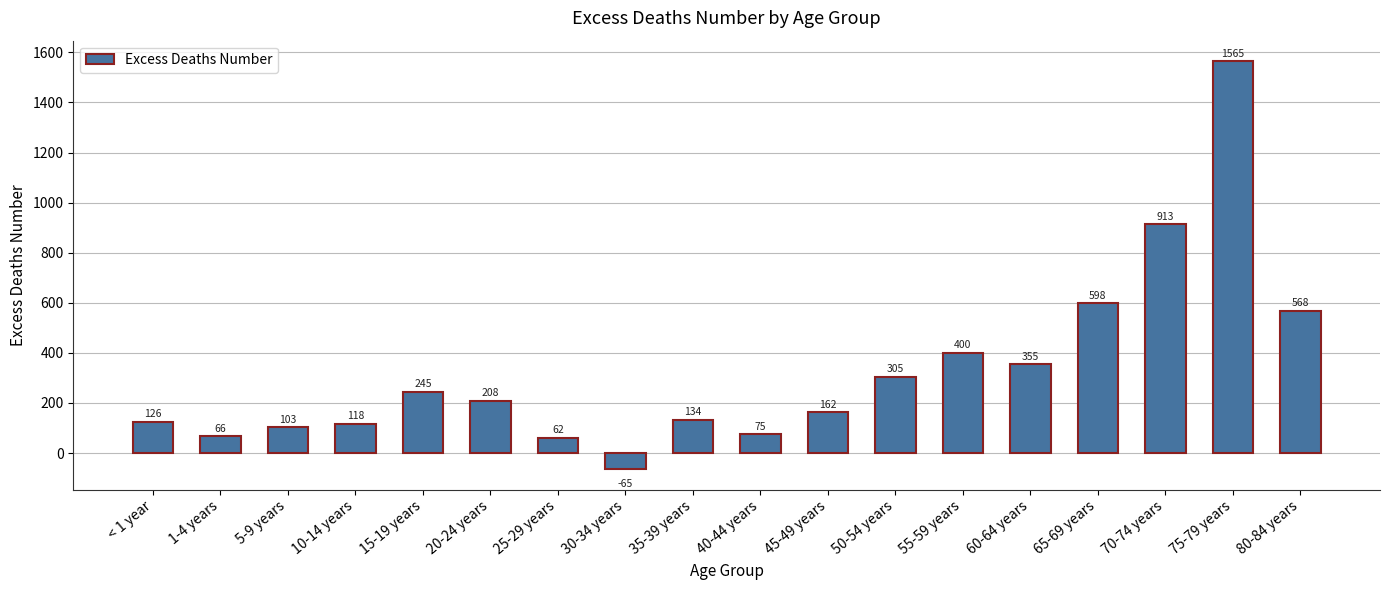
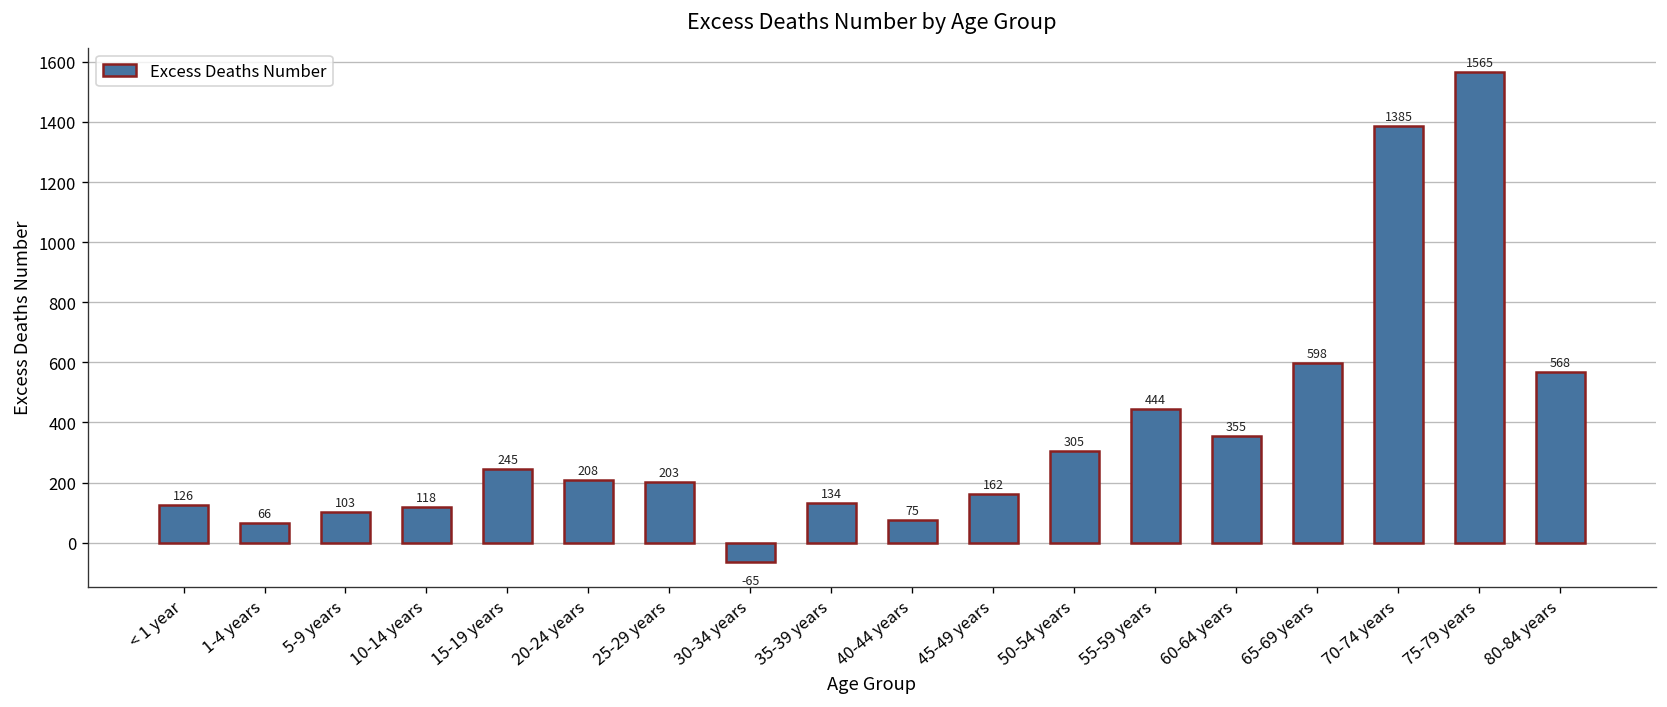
25-29 years: 62 -> 203
55-59 years: 400 -> 444
70-74 years: 913 -> 1385
